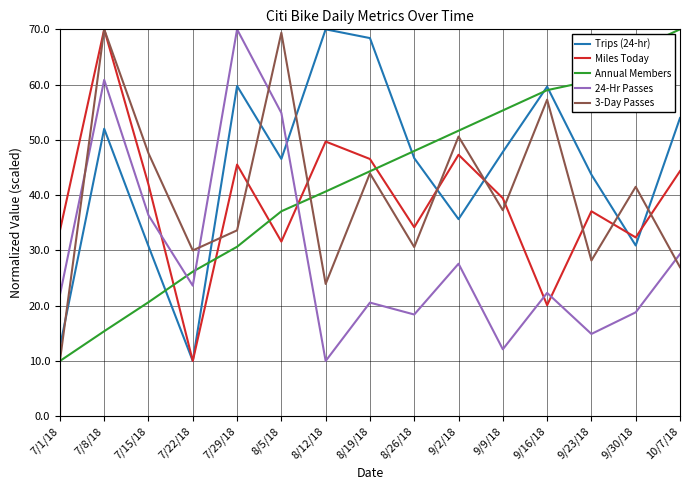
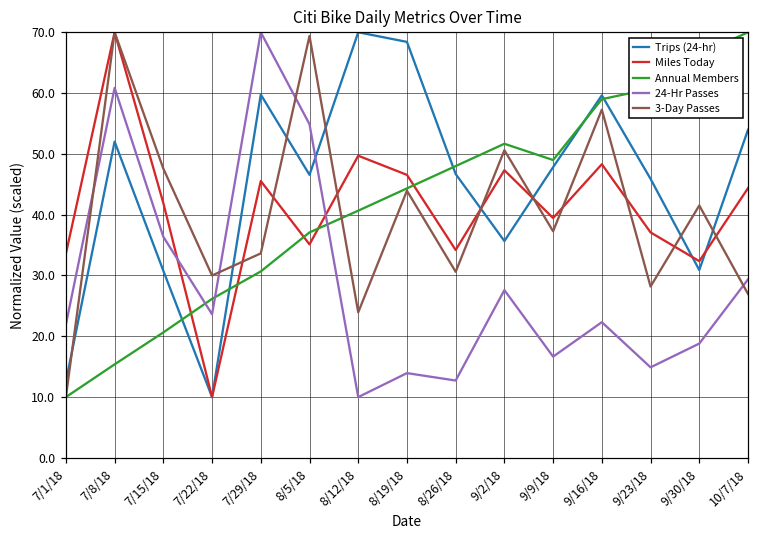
Miles Today, 8/5/18: 32 -> 35
24-Hr Passes, 8/19/18: 21 -> 14
24-Hr Passes, 8/26/18: 18 -> 13
Annual Members, 9/9/18: 55 -> 49
24-Hr Passes, 9/9/18: 12 -> 17
Miles Today, 9/16/18: 20 -> 48
Trips (24-hr), 9/23/18: 44 -> 46
